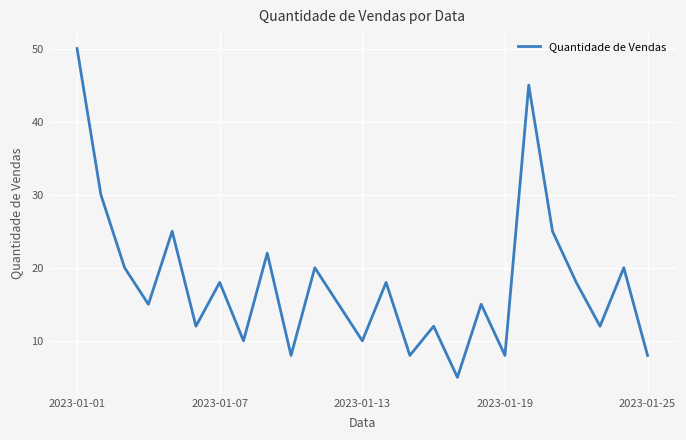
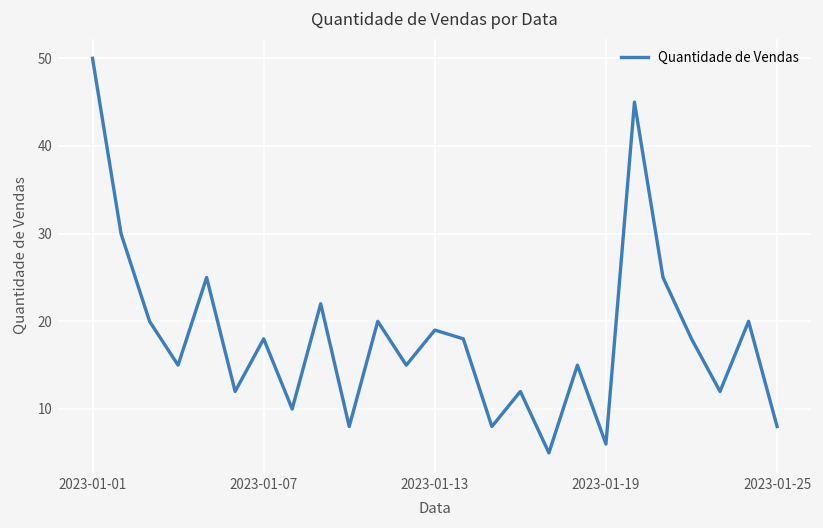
2023-01-13: 10 -> 19
2023-01-19: 8 -> 6
